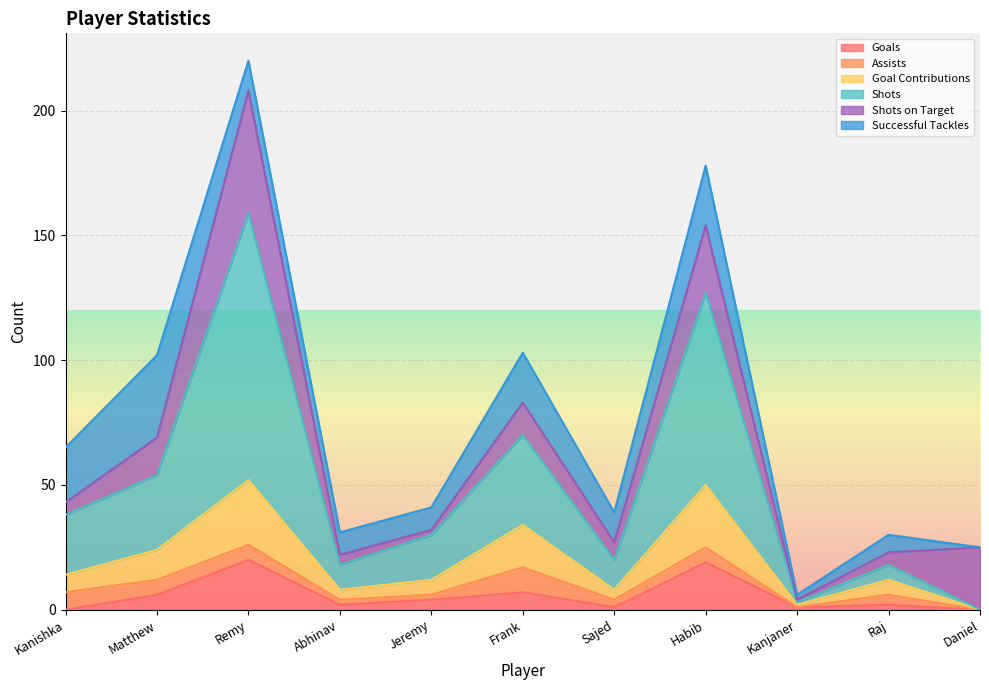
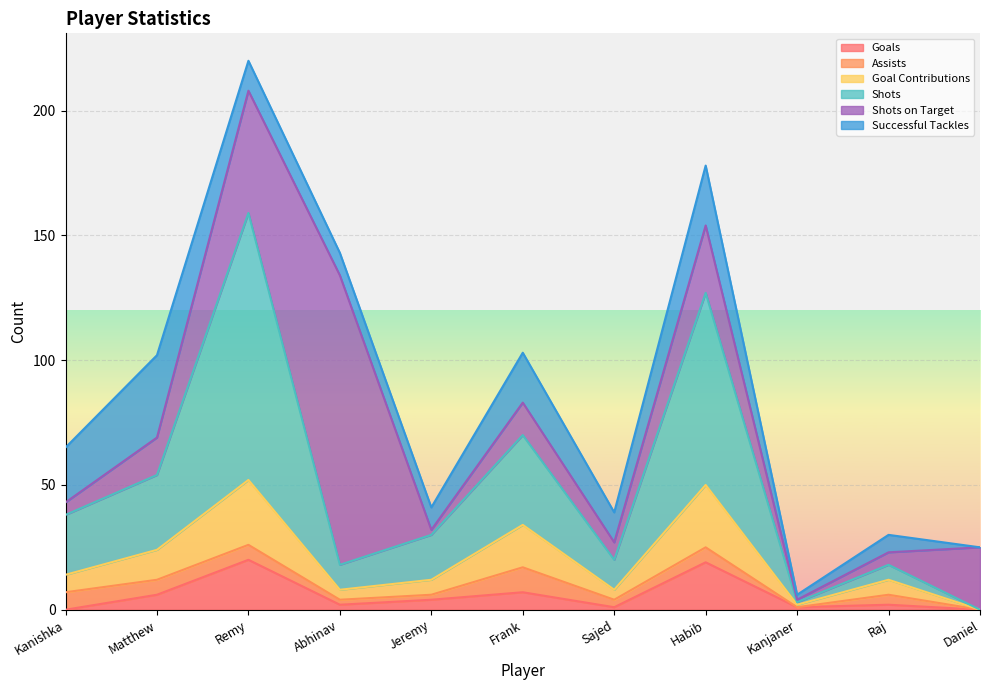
Shots on Target, Abhinav: 4 -> 116
